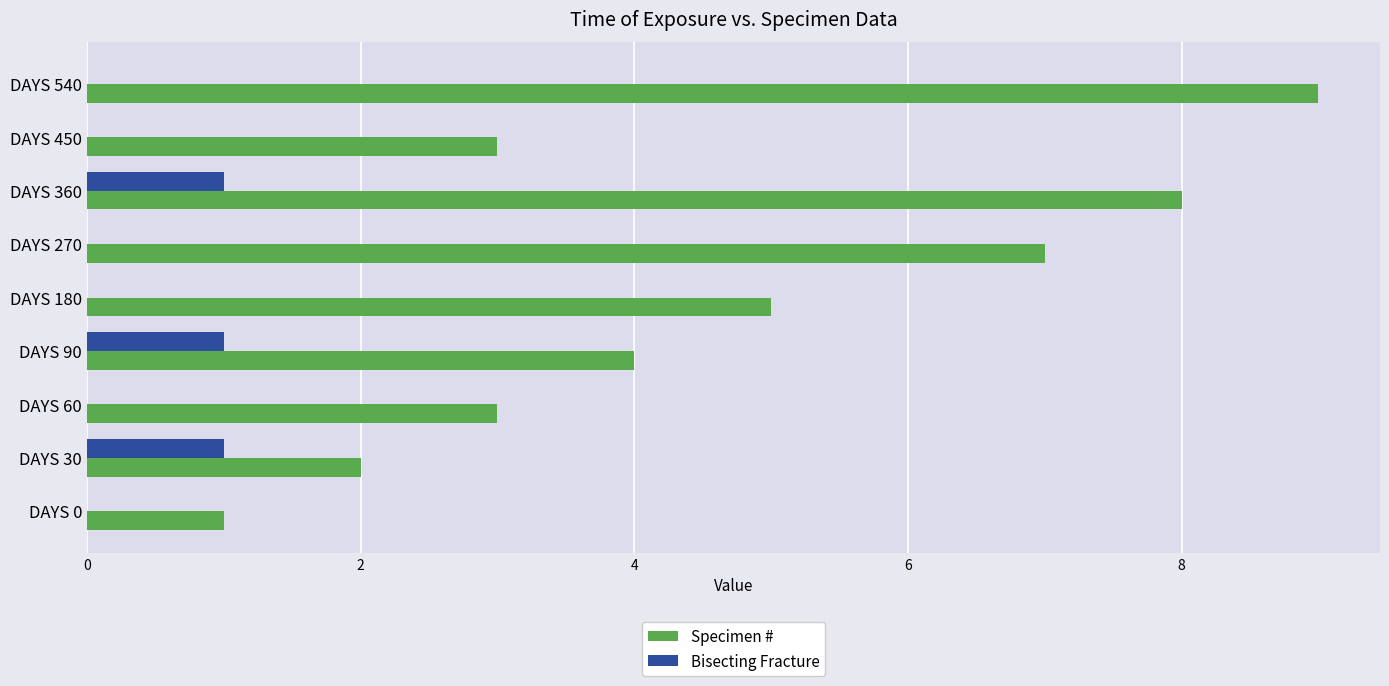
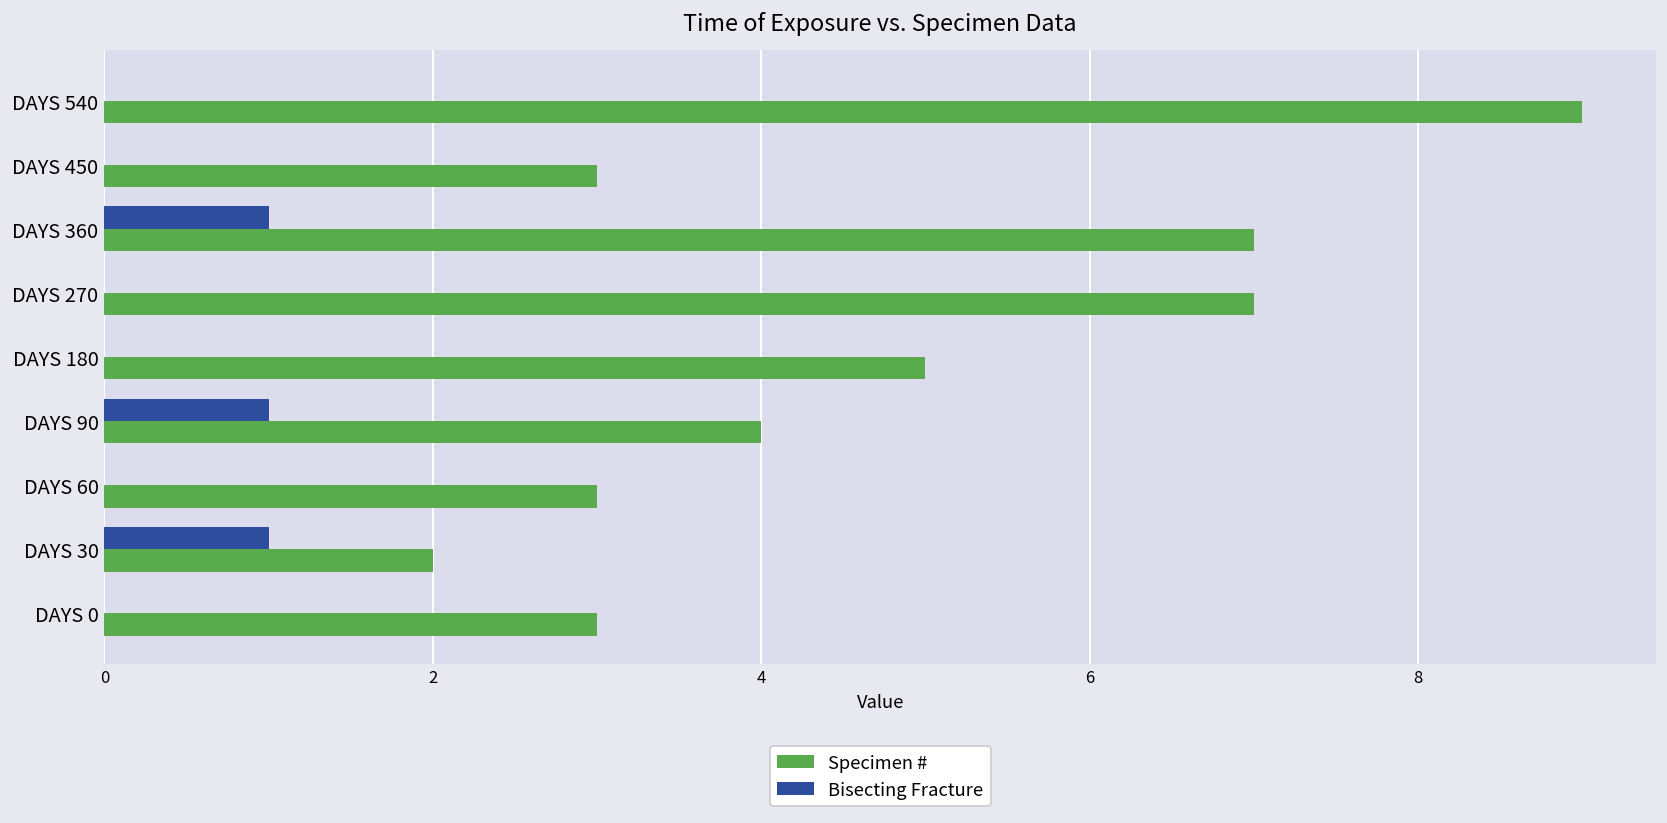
Specimen #, DAYS 360: 8 -> 7
Specimen #, DAYS 0: 1 -> 3
